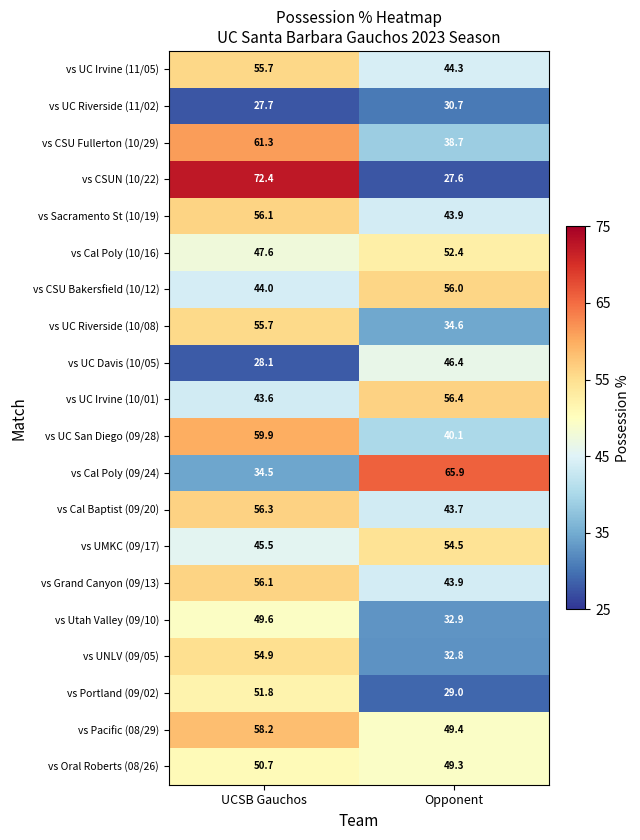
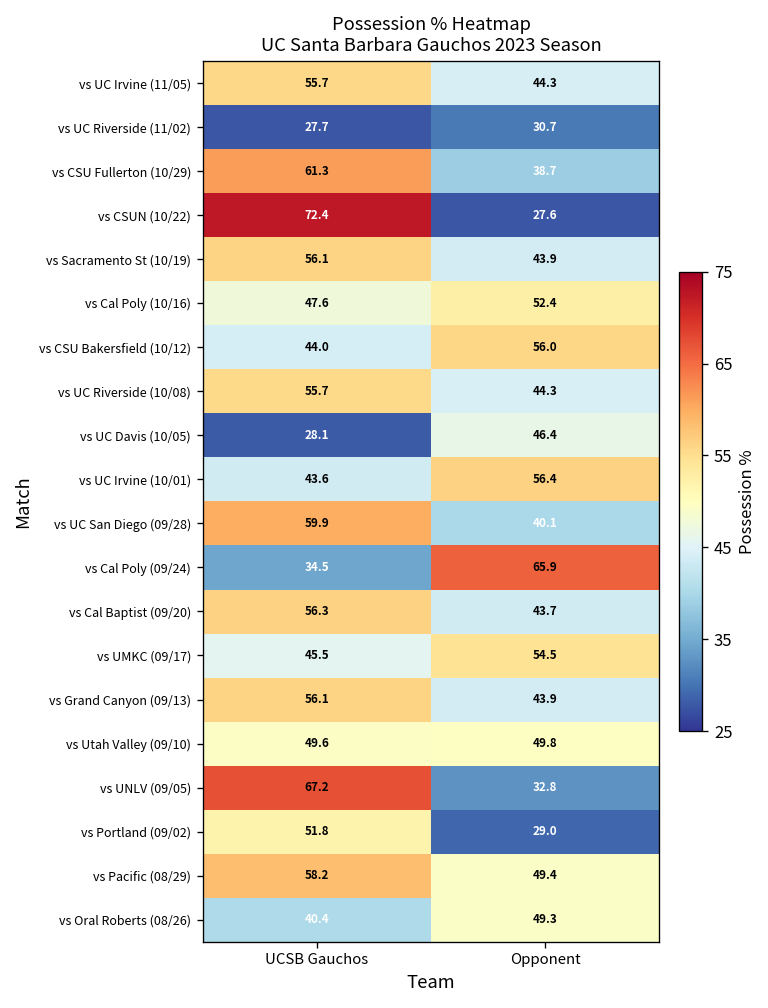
vs UC Riverside (10/08), Opponent: 34.6 -> 44.3
vs Utah Valley (09/10), Opponent: 32.9 -> 49.8
vs UNLV (09/05), UCSB Gauchos: 54.9 -> 67.2
vs Oral Roberts (08/26), UCSB Gauchos: 50.7 -> 40.4
